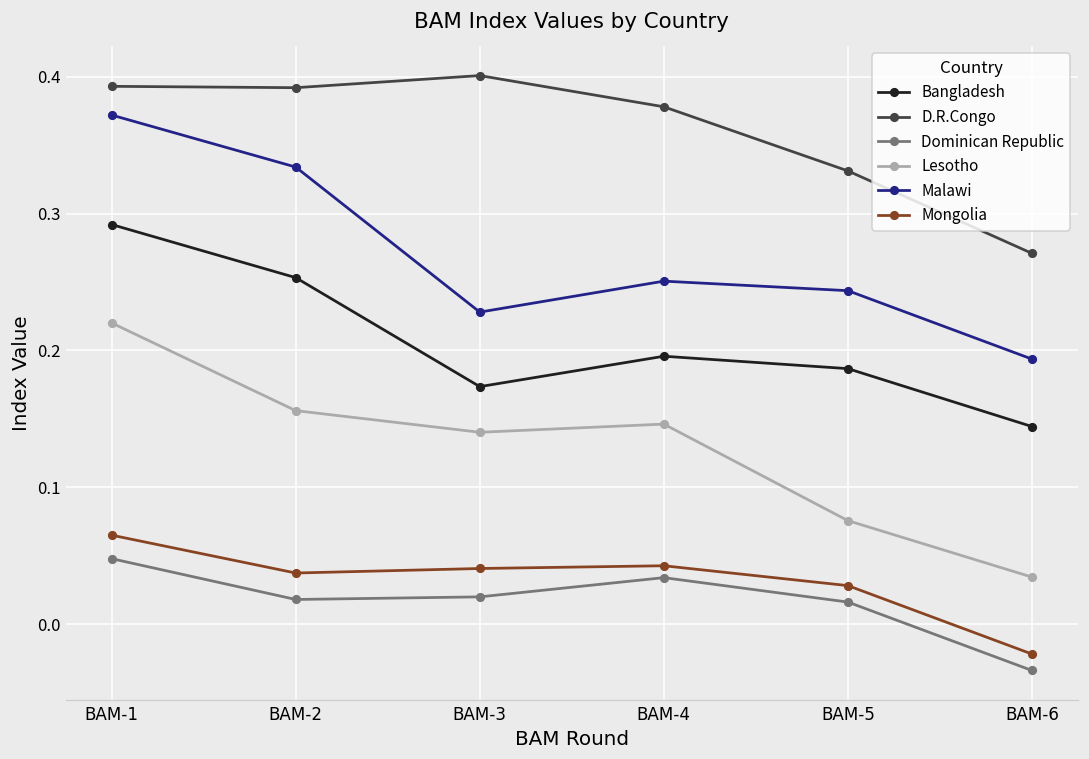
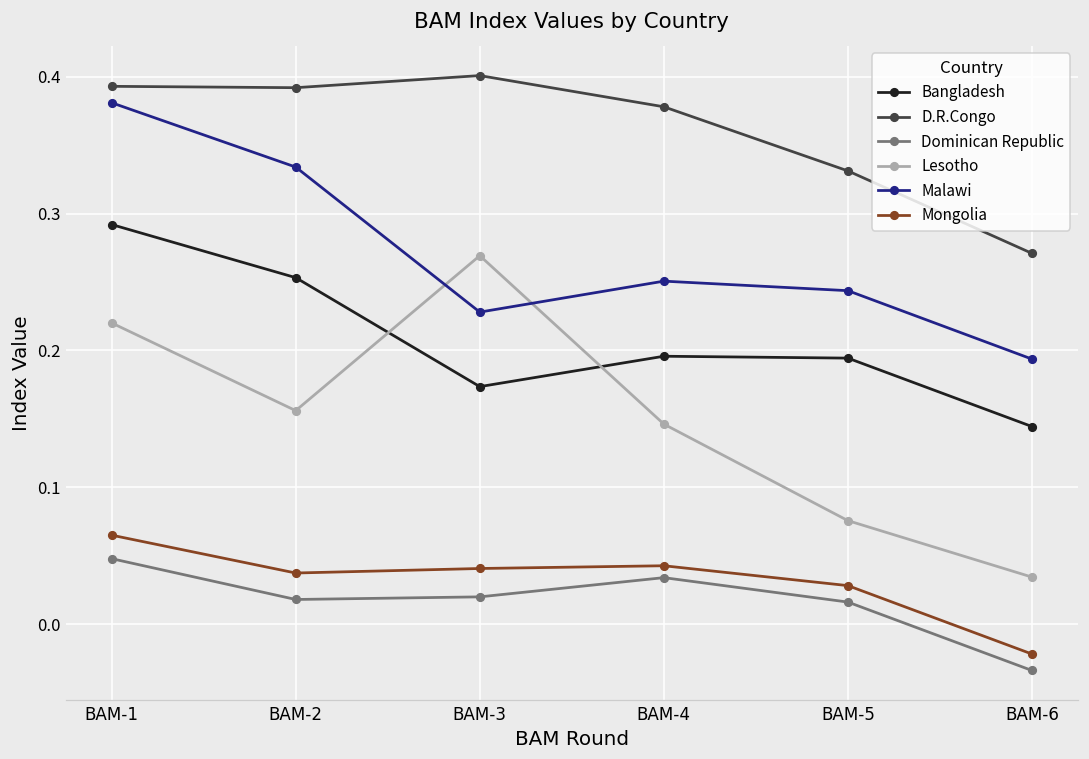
Malawi, BAM-1: 0.372 -> 0.381
Lesotho, BAM-3: 0.140 -> 0.269
Bangladesh, BAM-5: 0.187 -> 0.194
